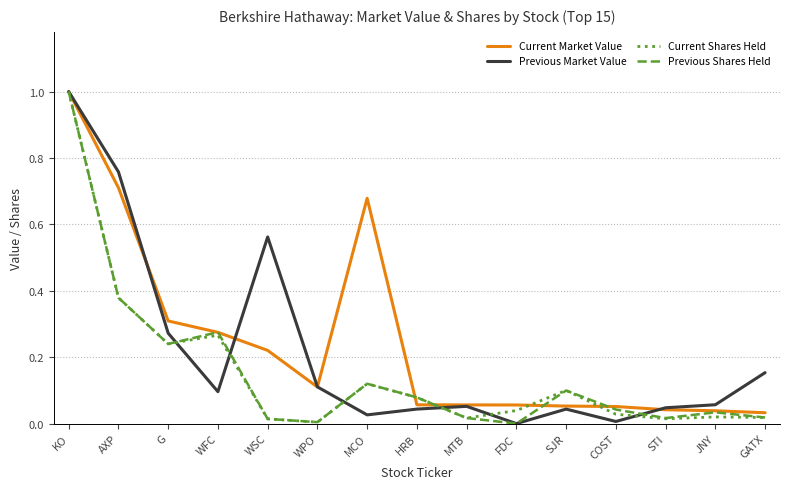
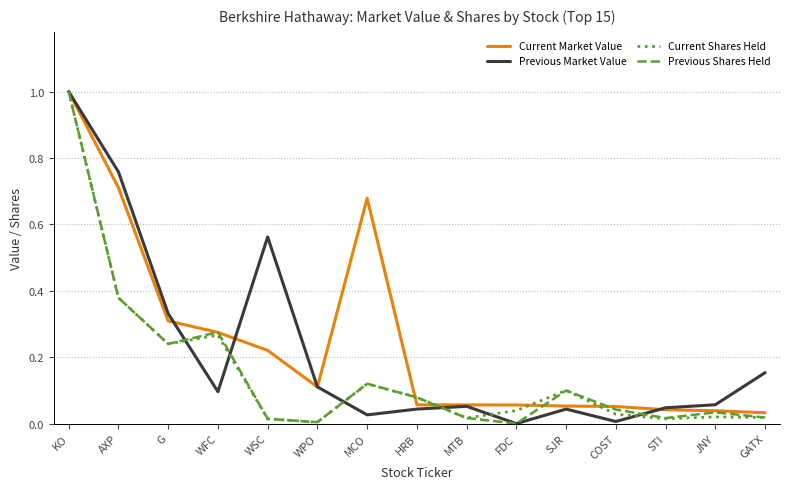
Previous Market Value, G: 0.27 -> 0.33
